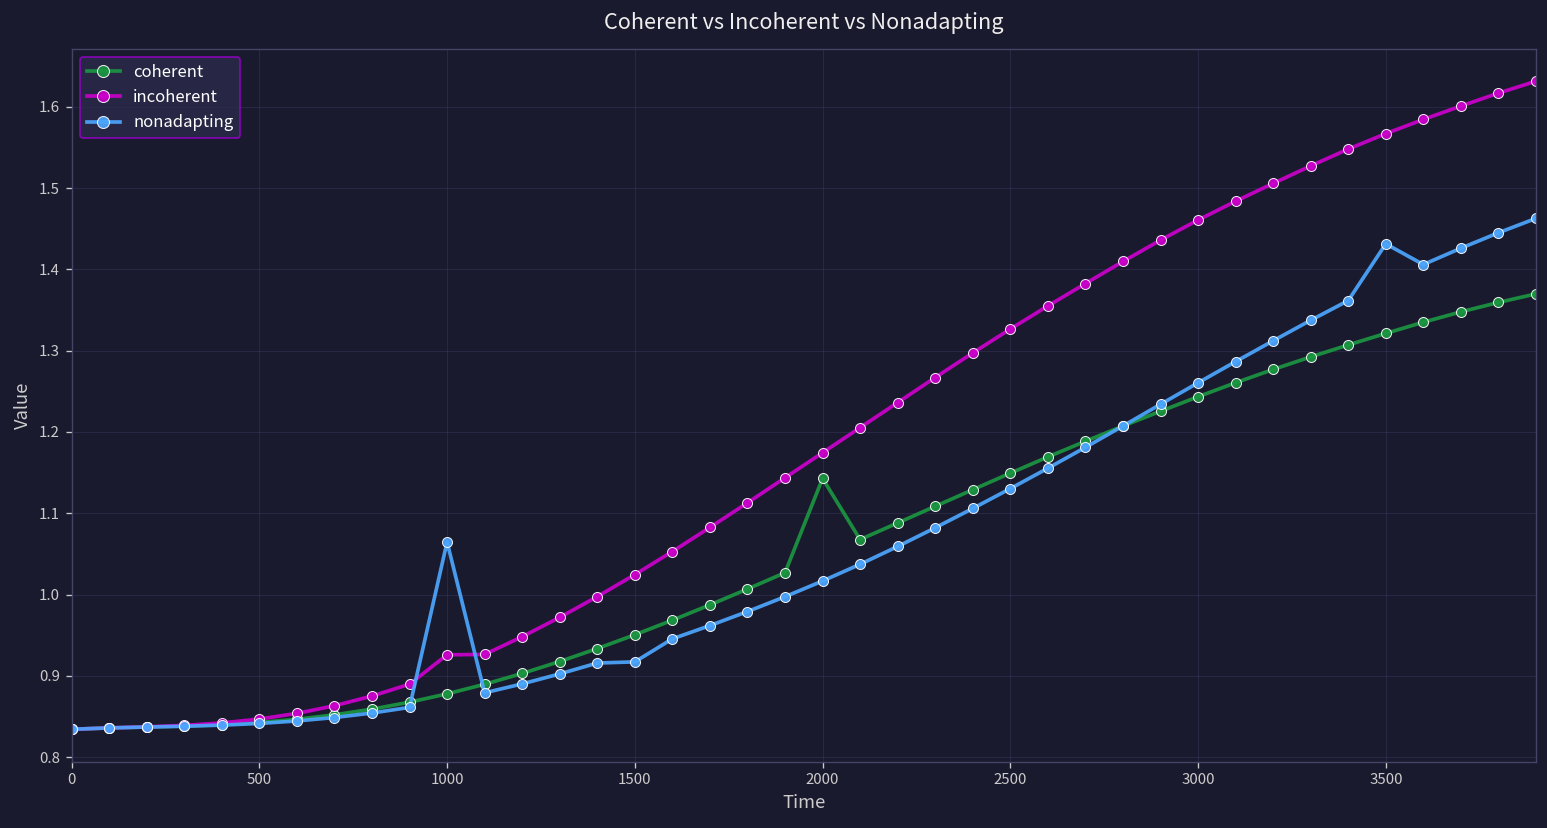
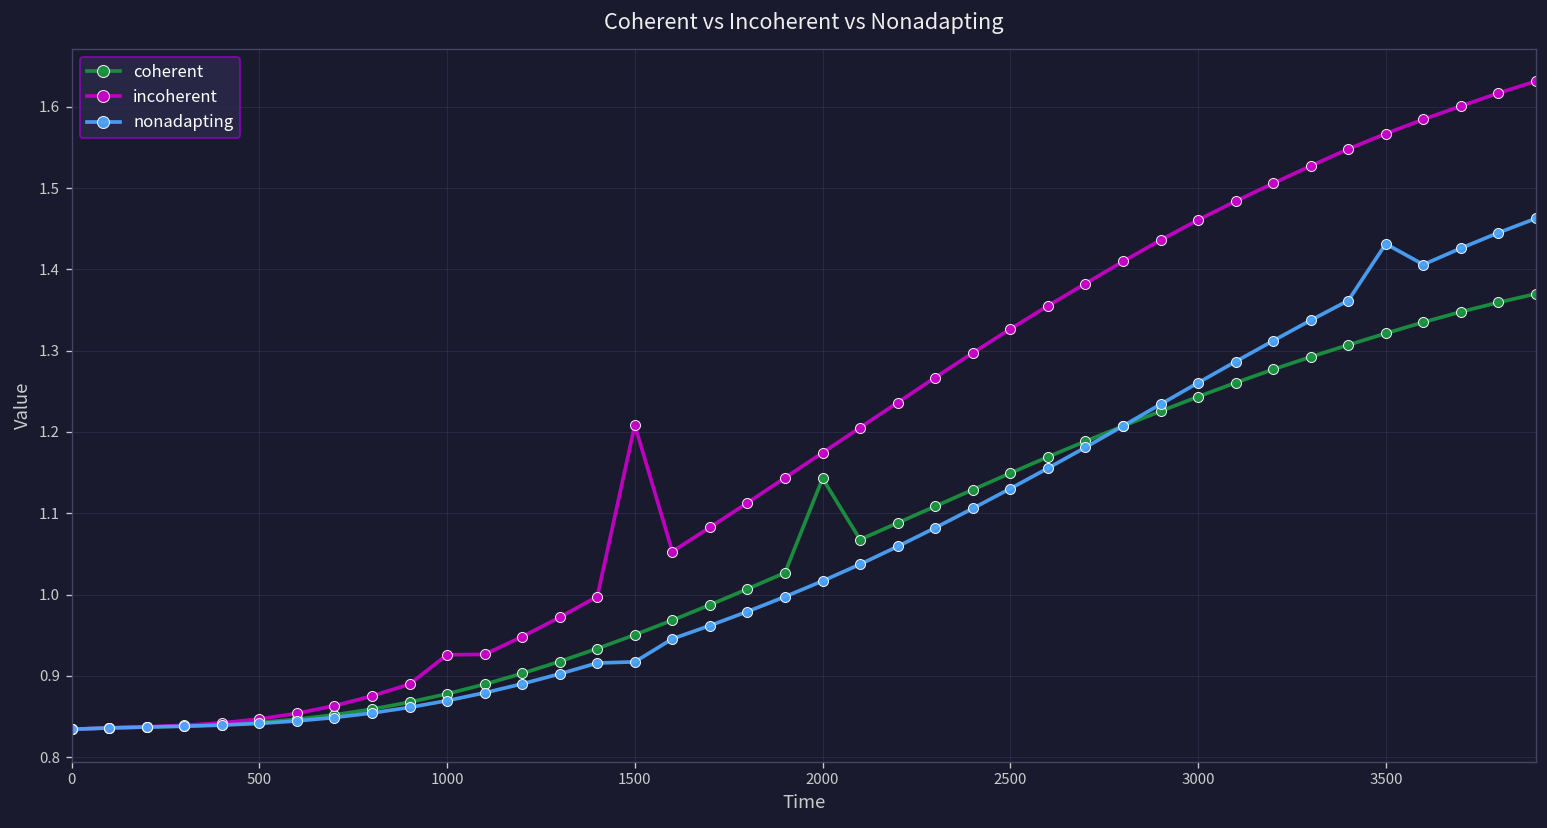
nonadapting, 1000: 1.06 -> 0.87
incoherent, 1500: 1.02 -> 1.21
